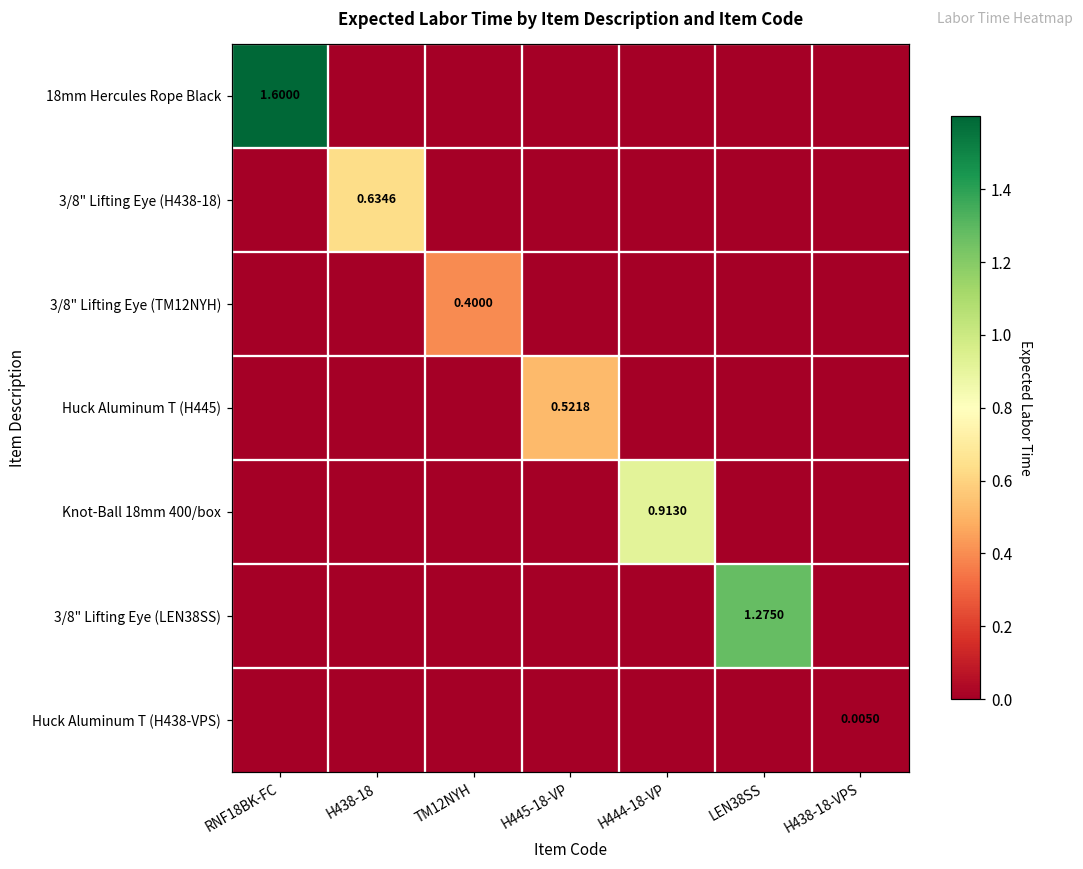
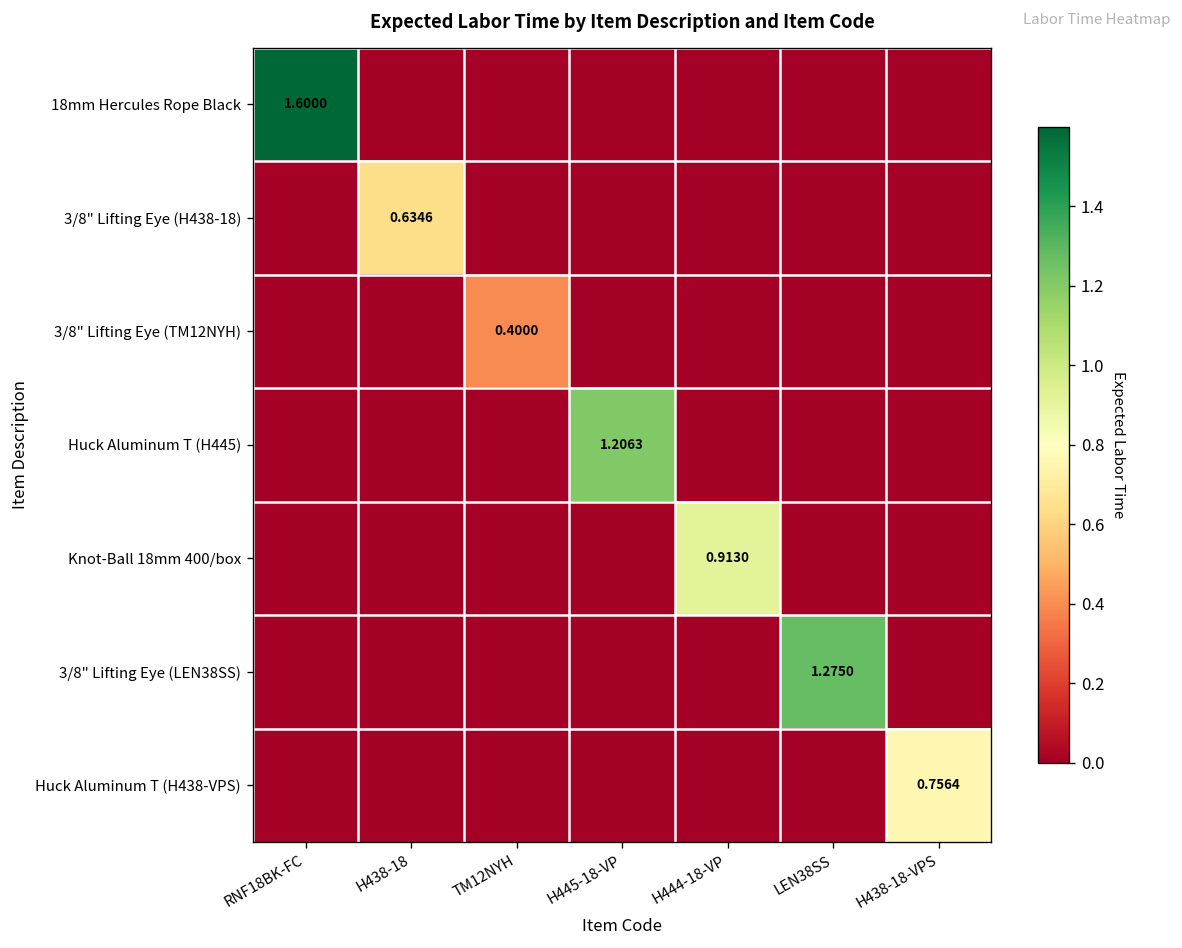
Huck Aluminum T (H445), H445-18-VP: 0.5218 -> 1.2063
Huck Aluminum T (H438-VPS), H438-18-VPS: 0.0050 -> 0.7564
